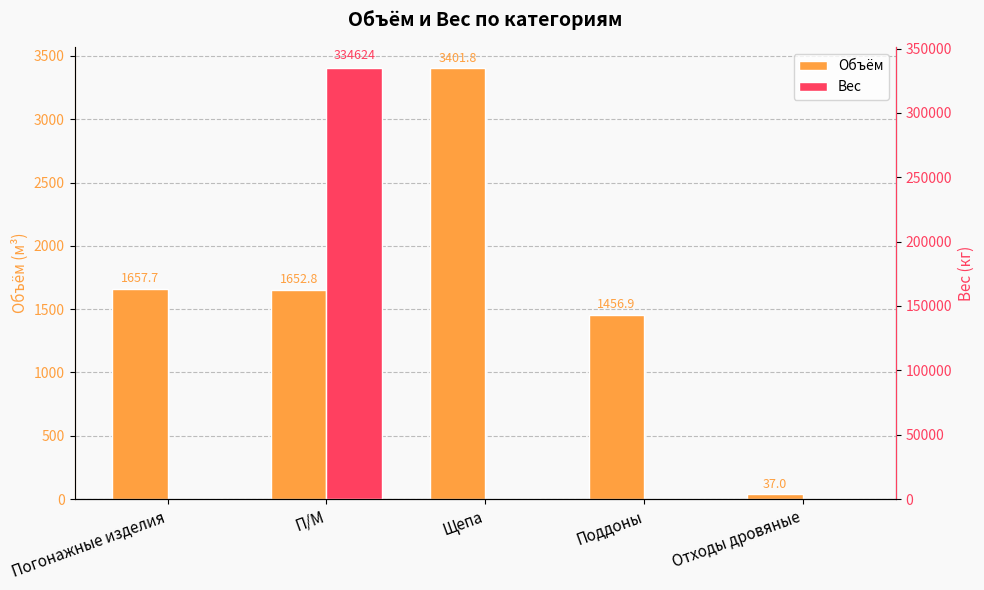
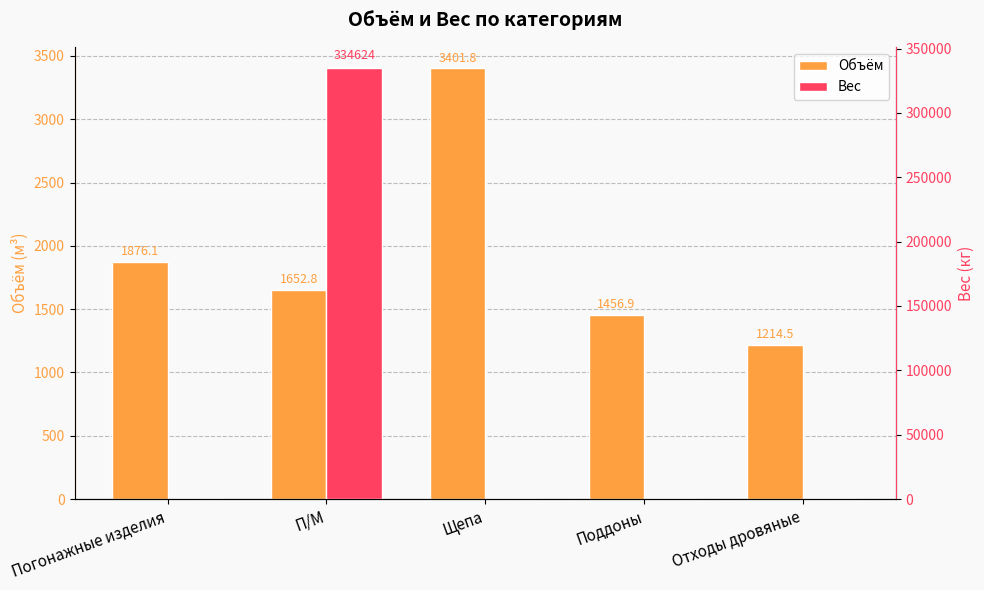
Объём, Погонажные изделия: 1657.7 -> 1876.1
Объём, Отходы дровяные: 37.0 -> 1214.5
